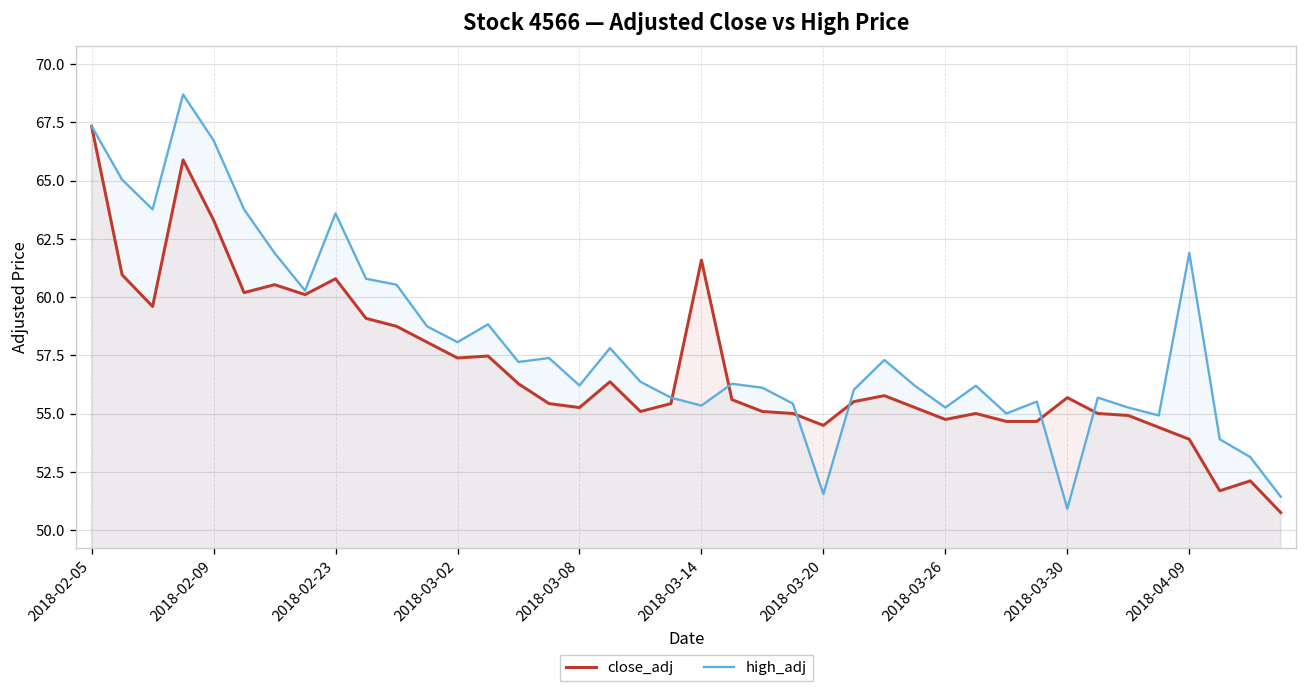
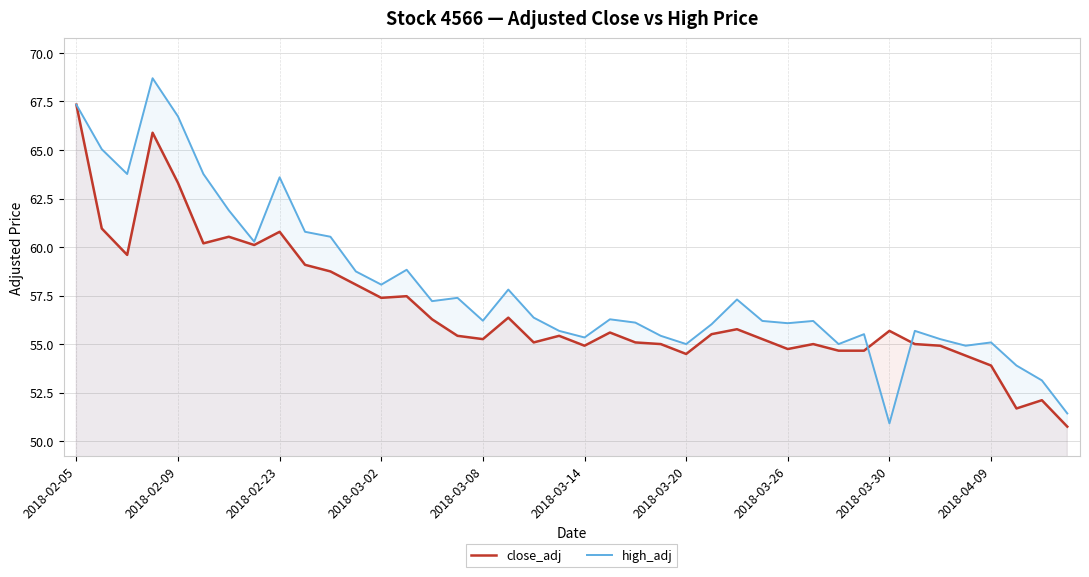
close_adj, 2018-03-14: 61.6 -> 54.9
high_adj, 2018-03-20: 51.5 -> 55.0
high_adj, 2018-03-26: 55.3 -> 56.1
high_adj, 2018-04-09: 61.9 -> 55.1
